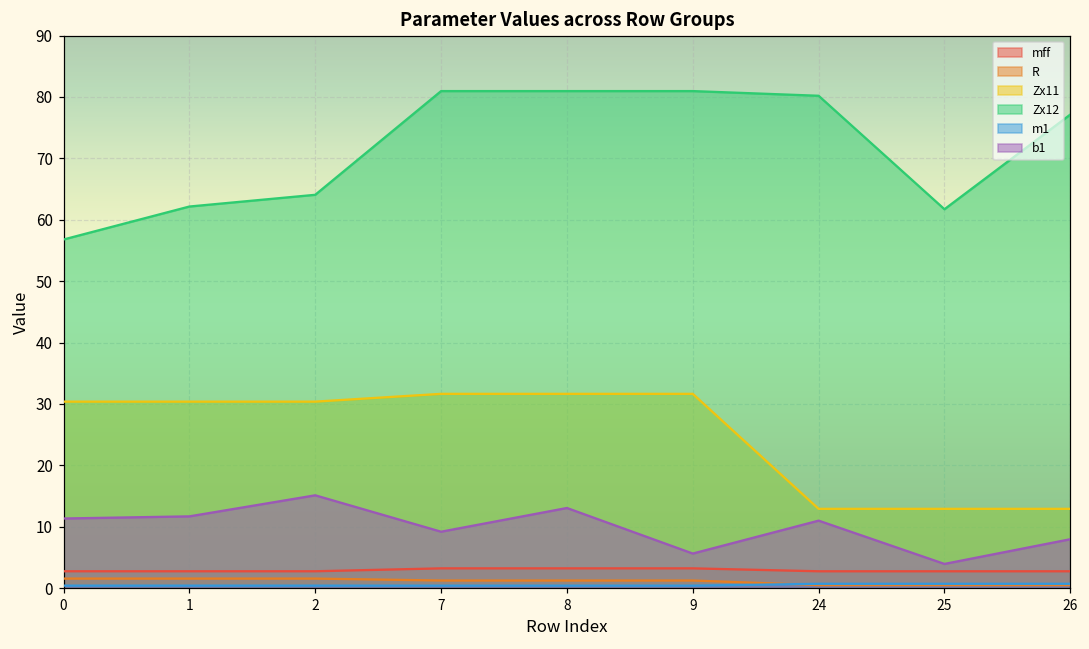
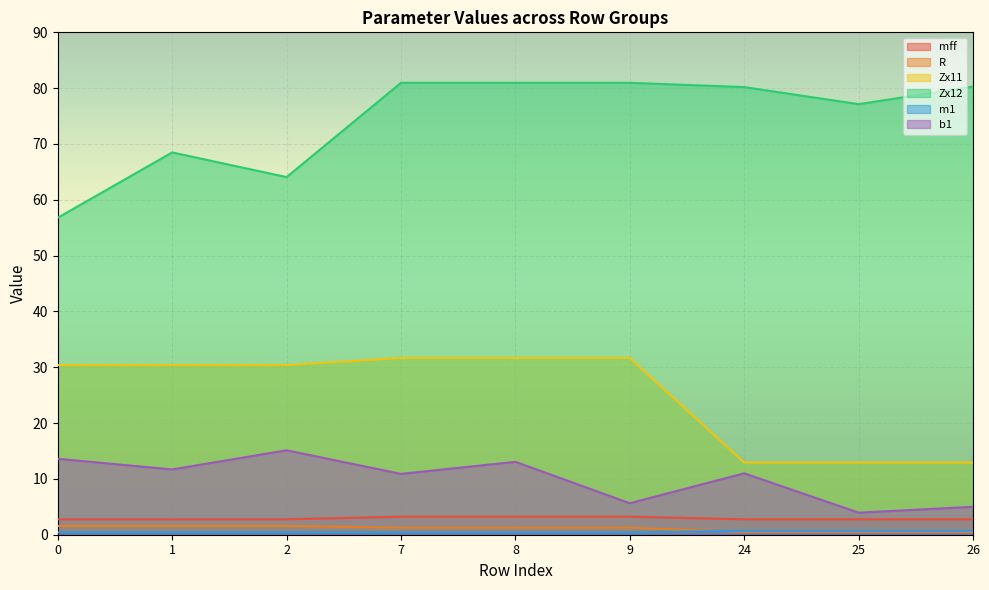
b1, 0: 11 -> 14
Zx12, 1: 62 -> 68
b1, 7: 9 -> 11
Zx12, 25: 62 -> 77
Zx12, 26: 77 -> 80
b1, 26: 8 -> 5
